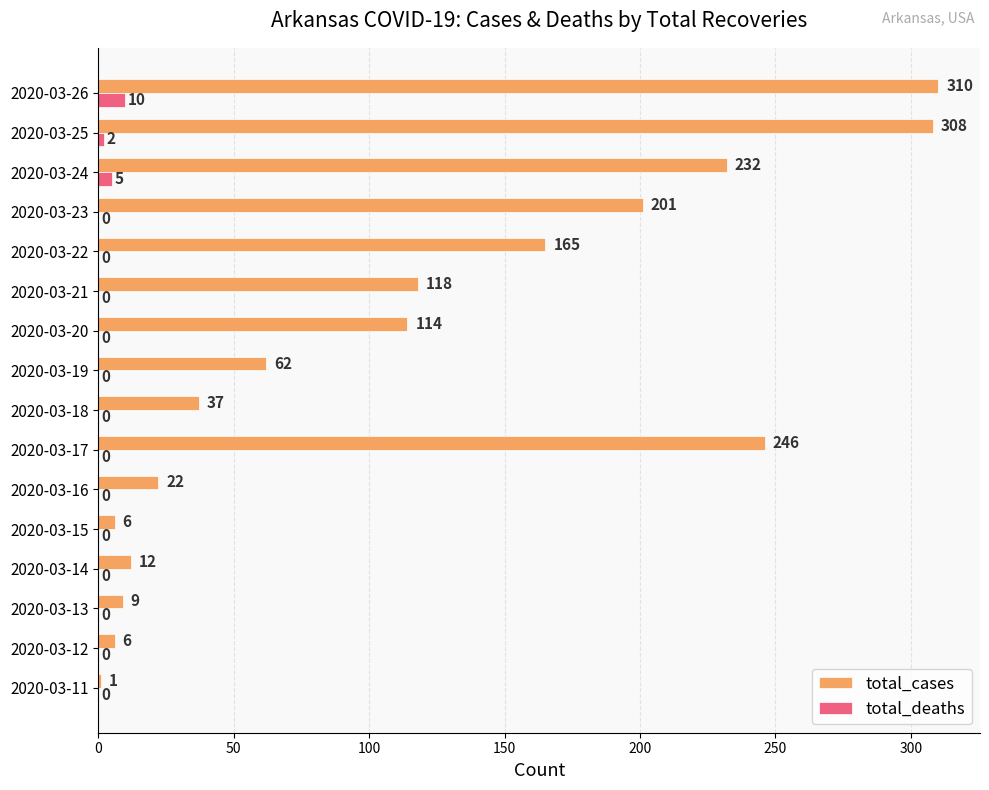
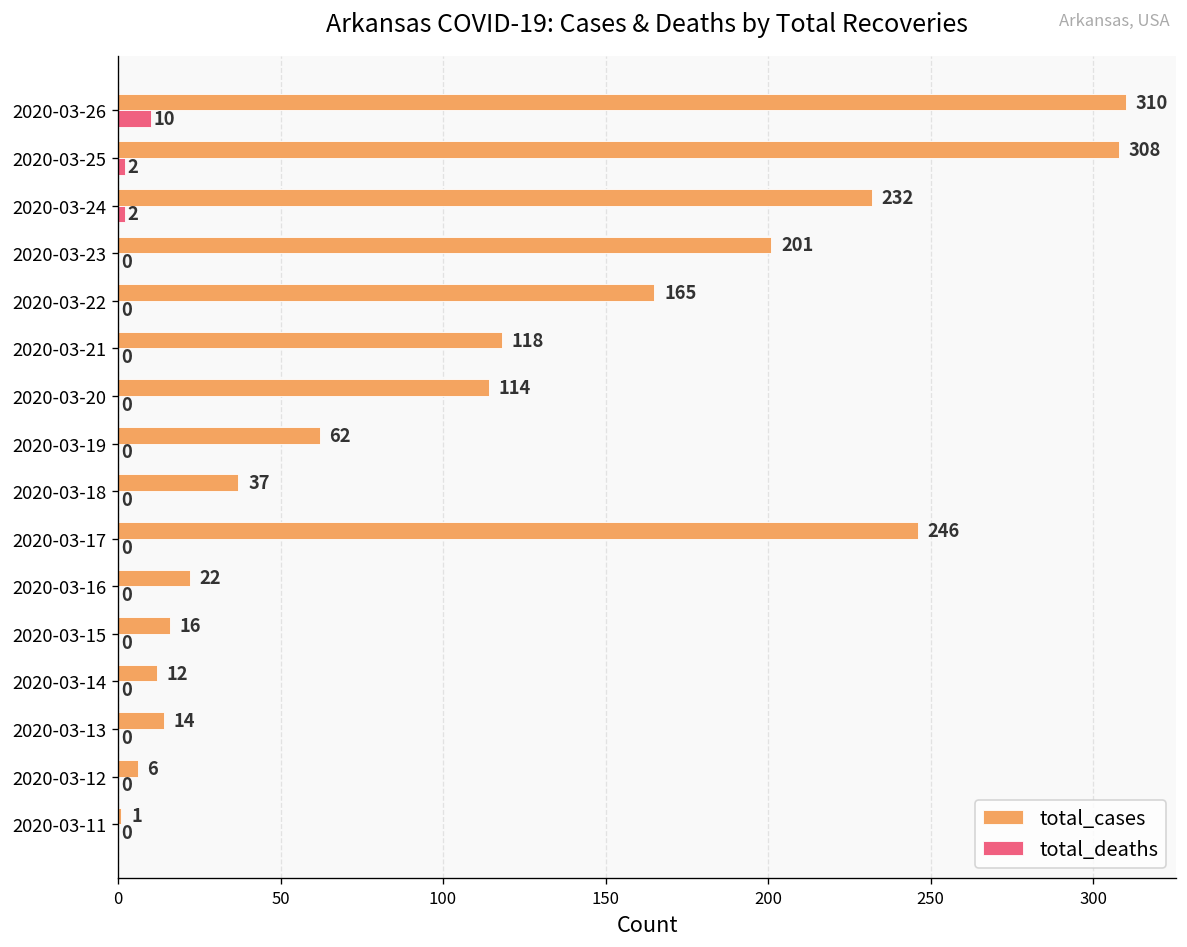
total_deaths, 2020-03-24: 5 -> 2
total_cases, 2020-03-15: 6 -> 16
total_cases, 2020-03-13: 9 -> 14
